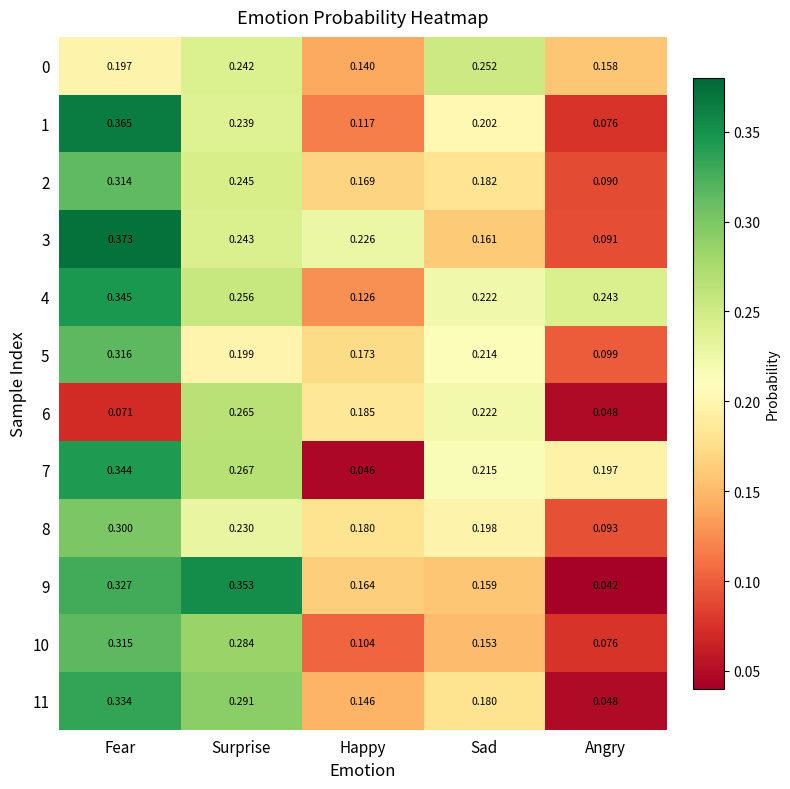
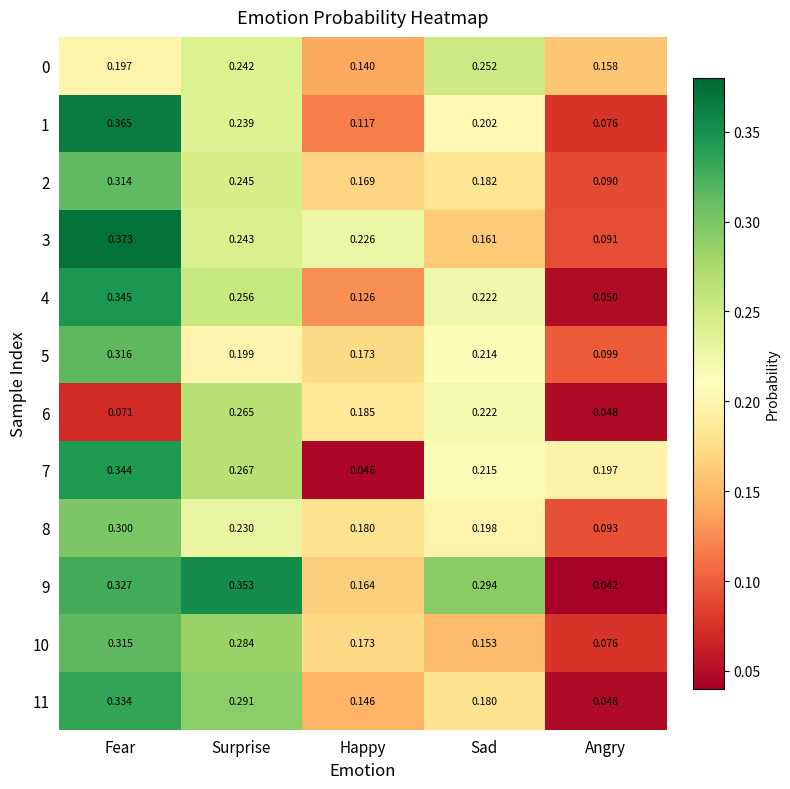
4, Angry: 0.243 -> 0.050
9, Sad: 0.159 -> 0.294
10, Happy: 0.104 -> 0.173
